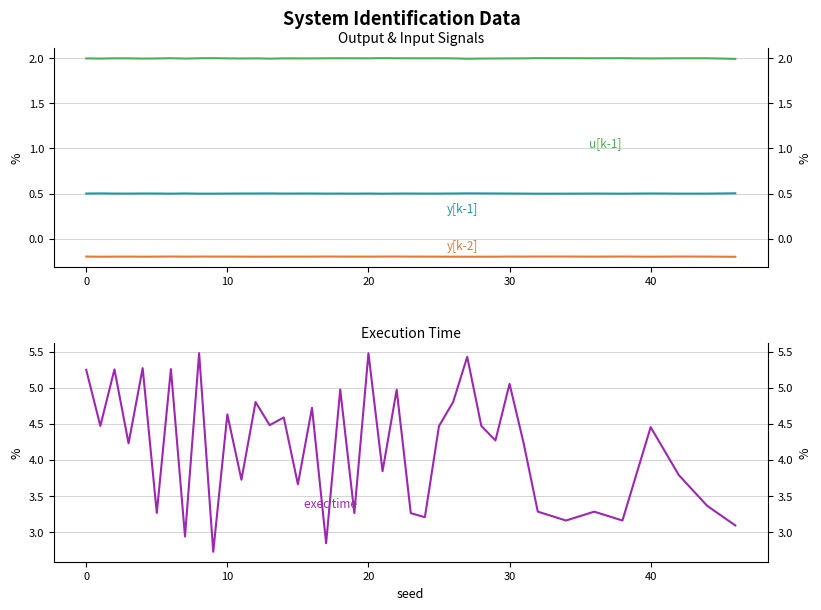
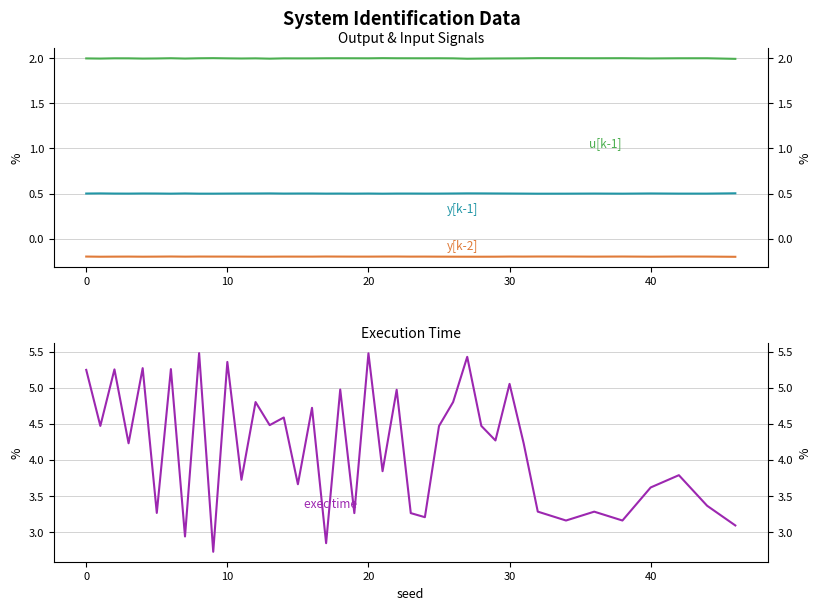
Execution Time, 10: 4.6 -> 5.4
Execution Time, 40: 4.5 -> 3.6
